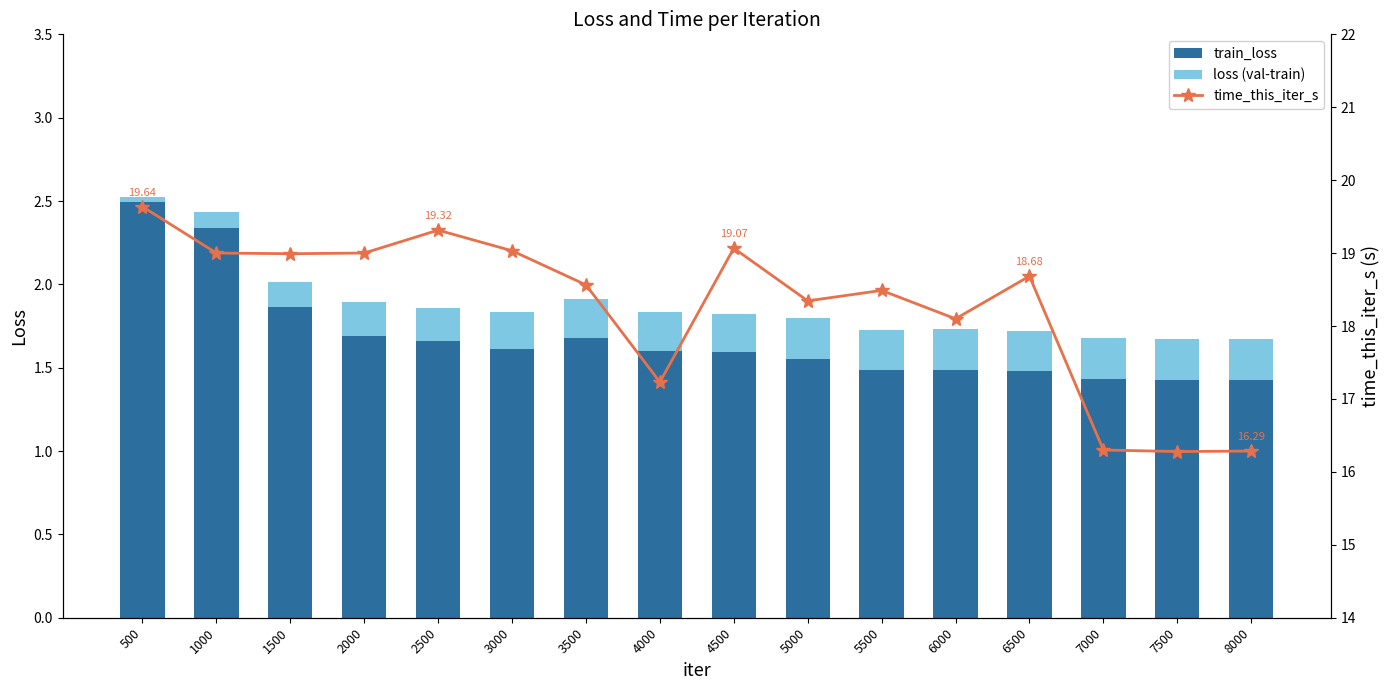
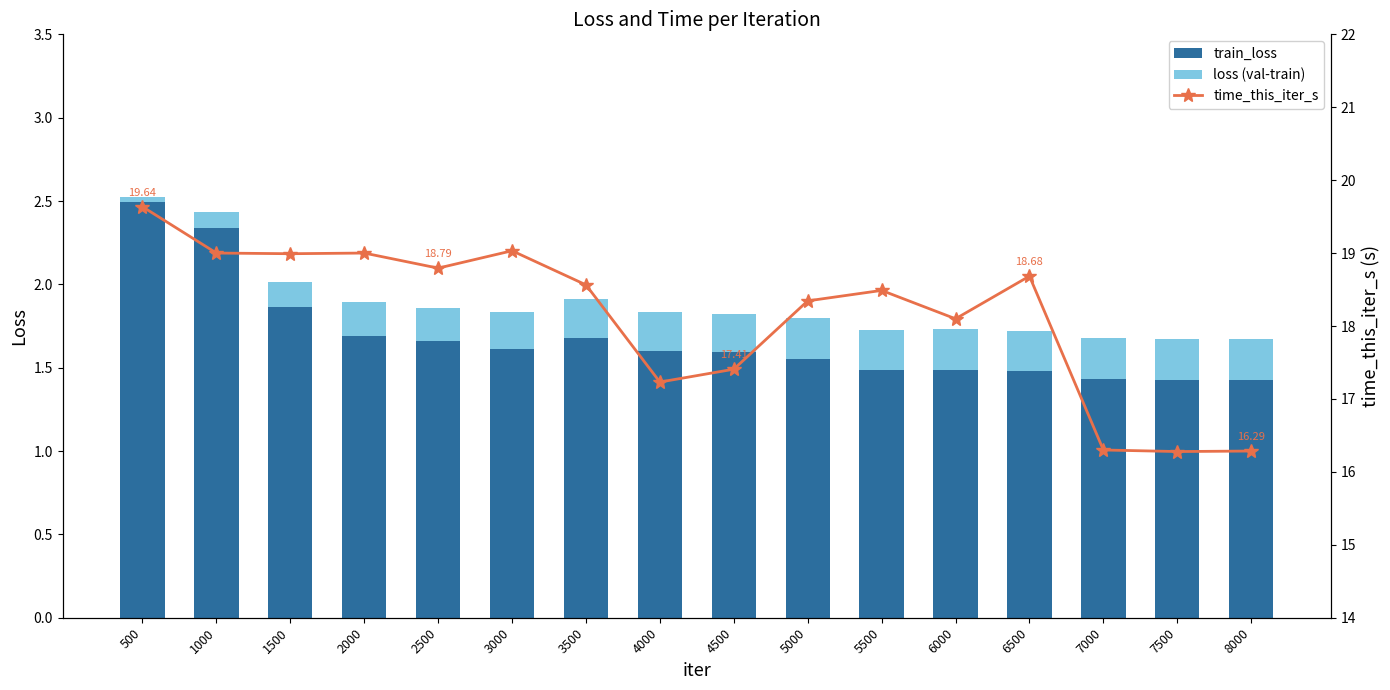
time_this_iter_s, 2500: 19.32 -> 18.79
time_this_iter_s, 4500: 19.07 -> 17.41
